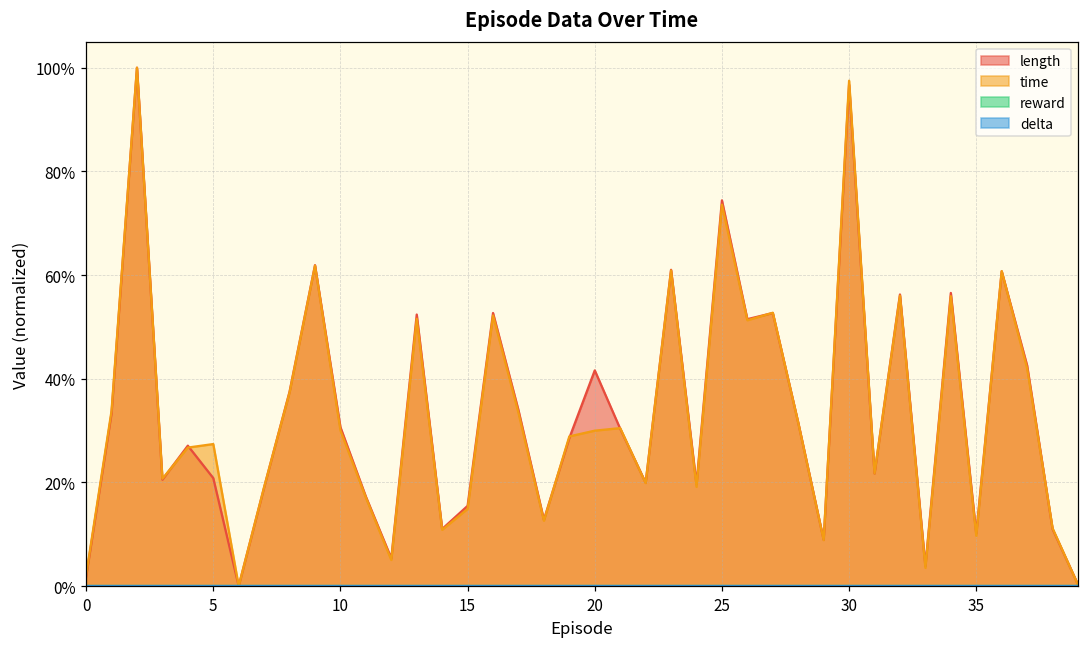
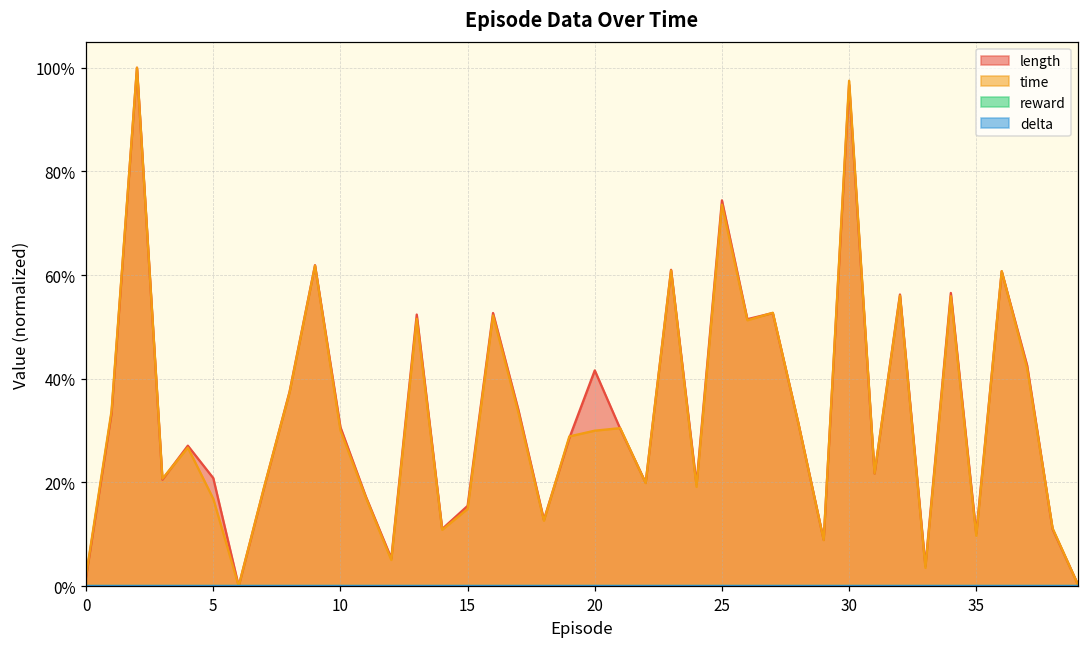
time, 5: 27% -> 17%
